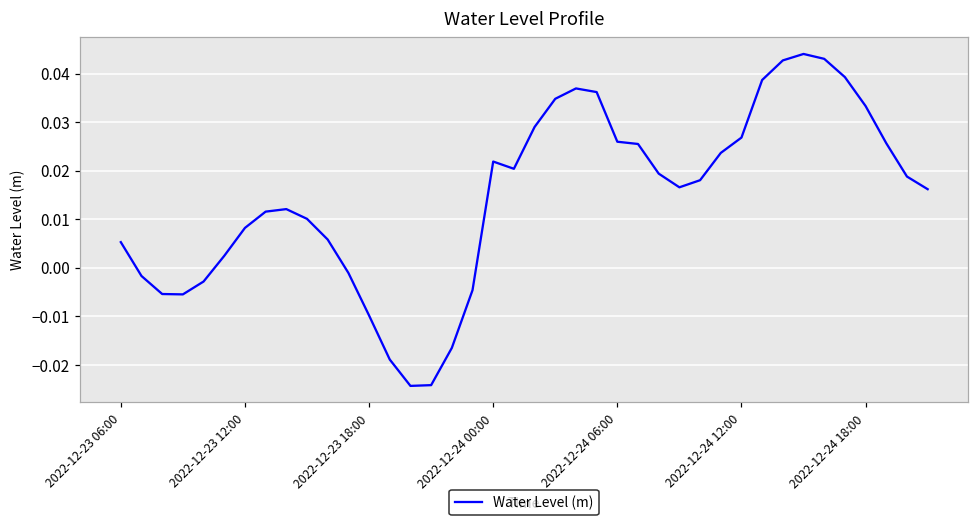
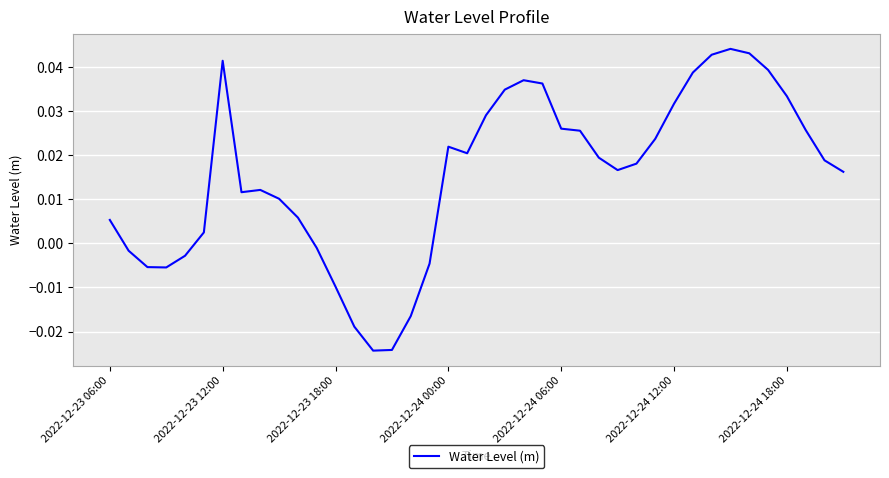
2022-12-23 12:00: 0.008 -> 0.041
2022-12-24 12:00: 0.027 -> 0.032
